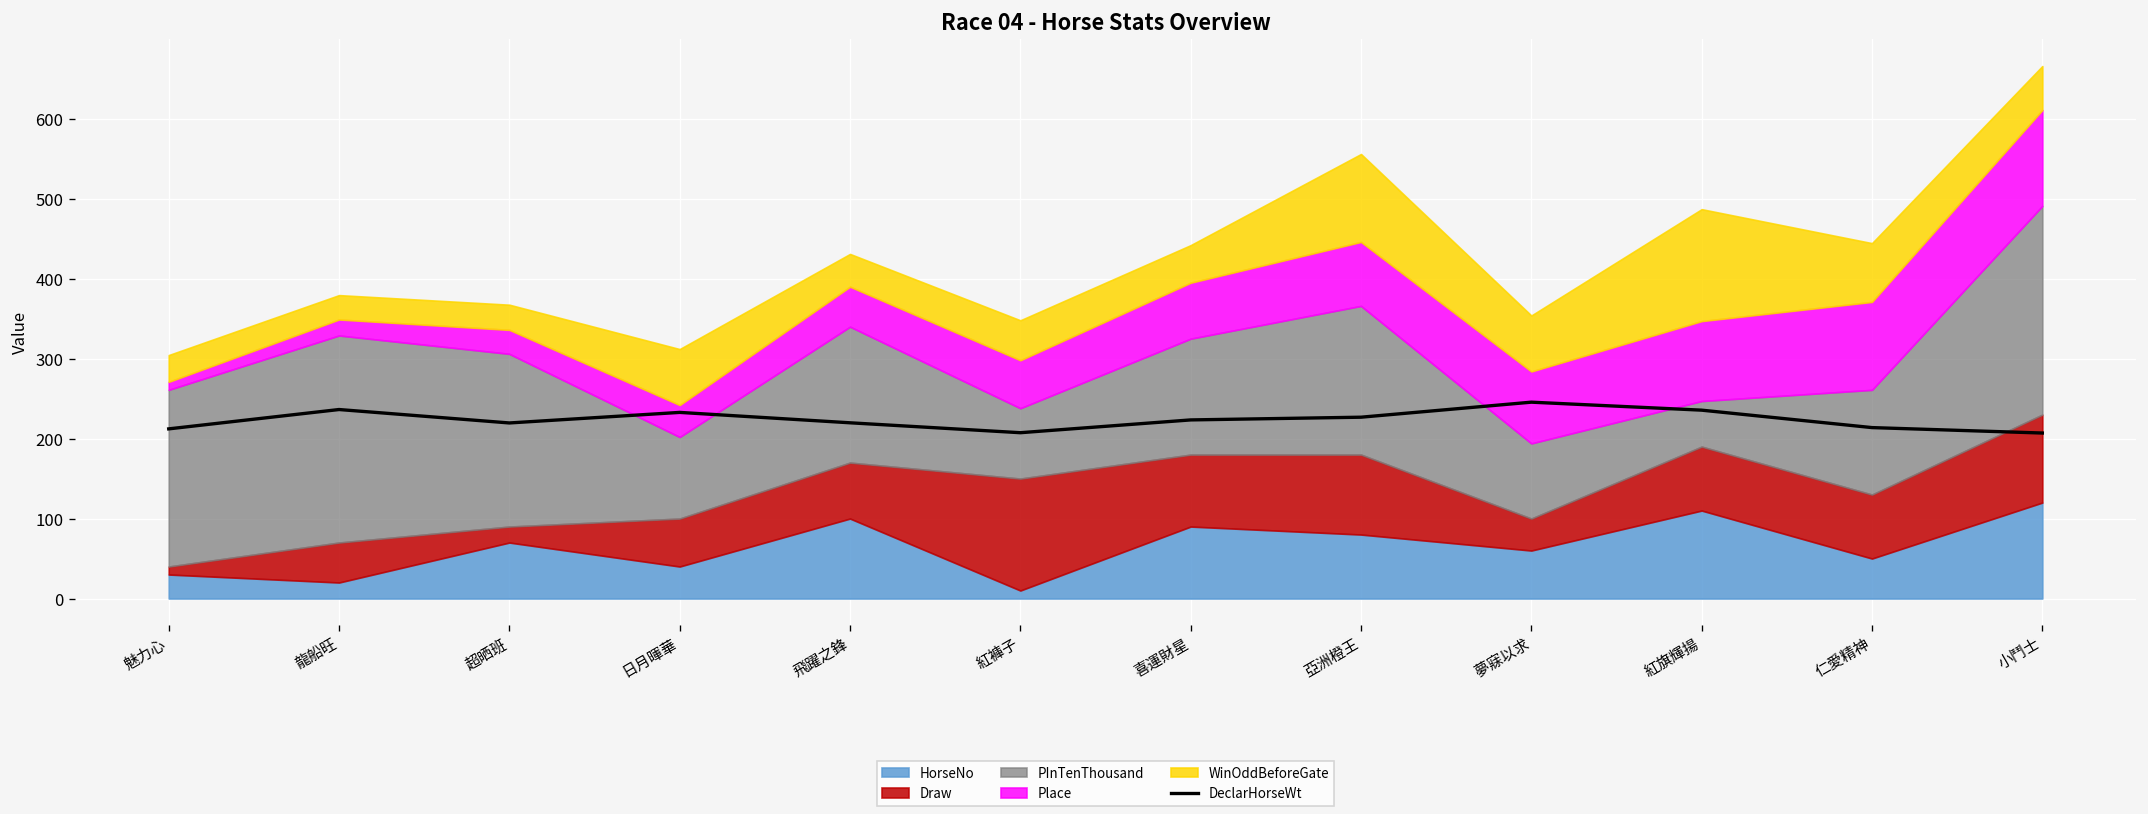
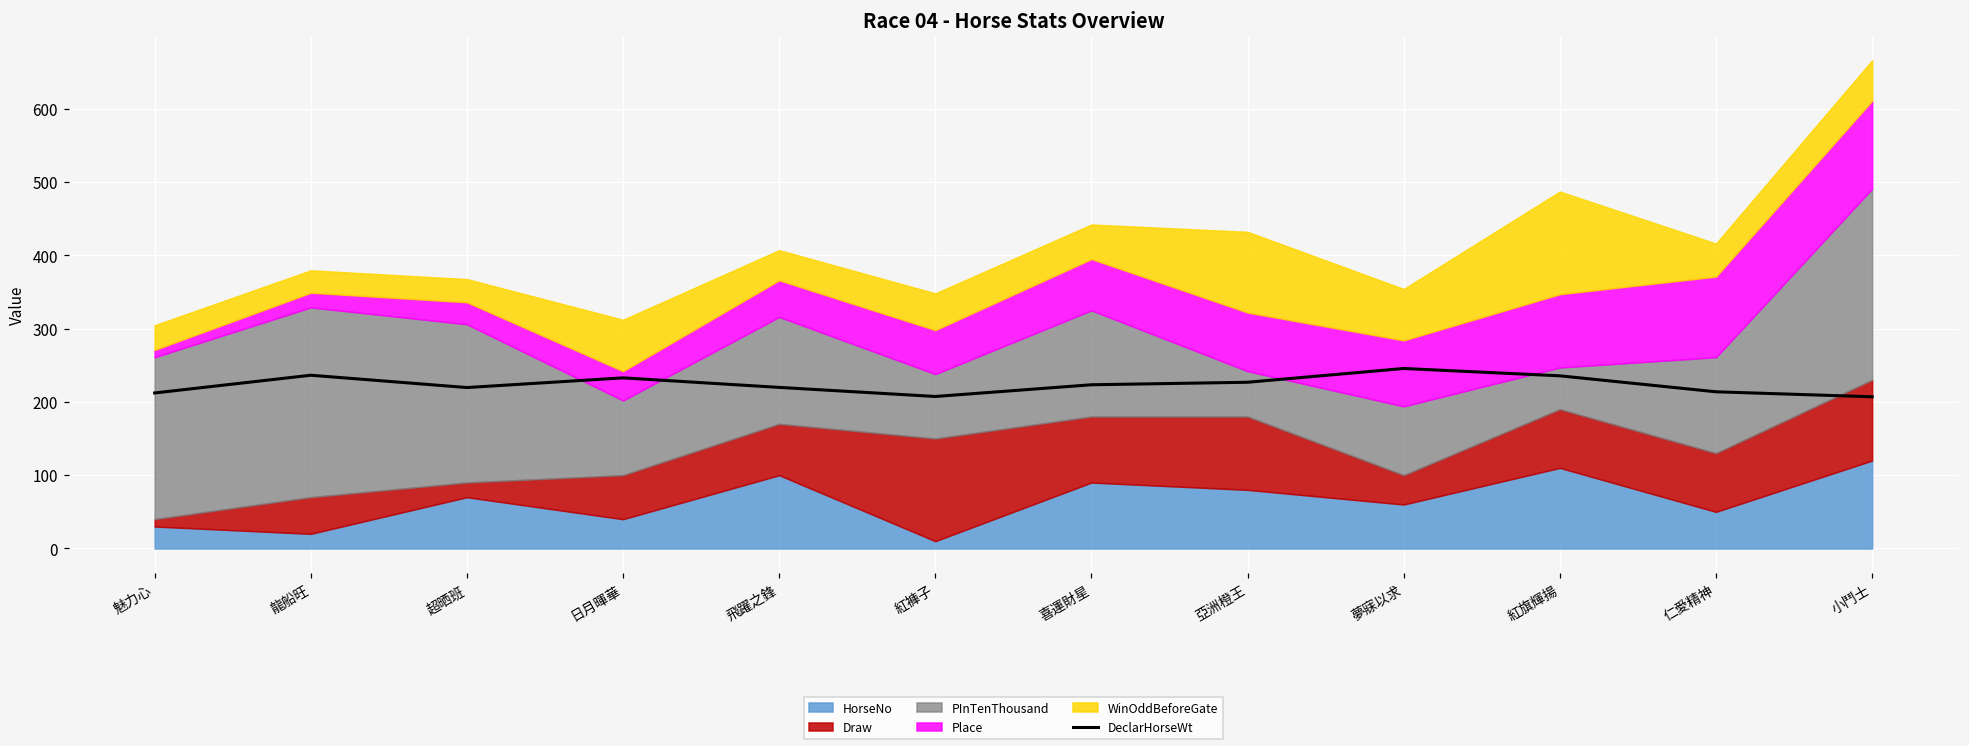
PInTenThousand, 飛躍之鋒: 170 -> 150
PInTenThousand, 亞洲橙王: 190 -> 60
WinOddBeforeGate, 仁愛精神: 70 -> 50
